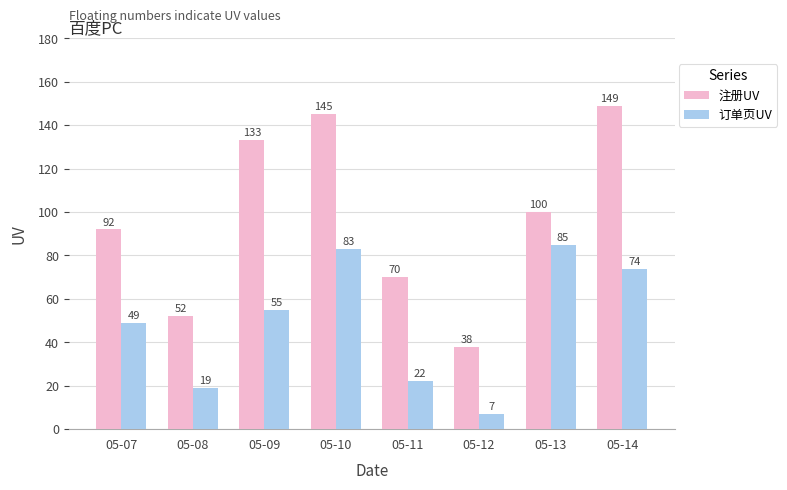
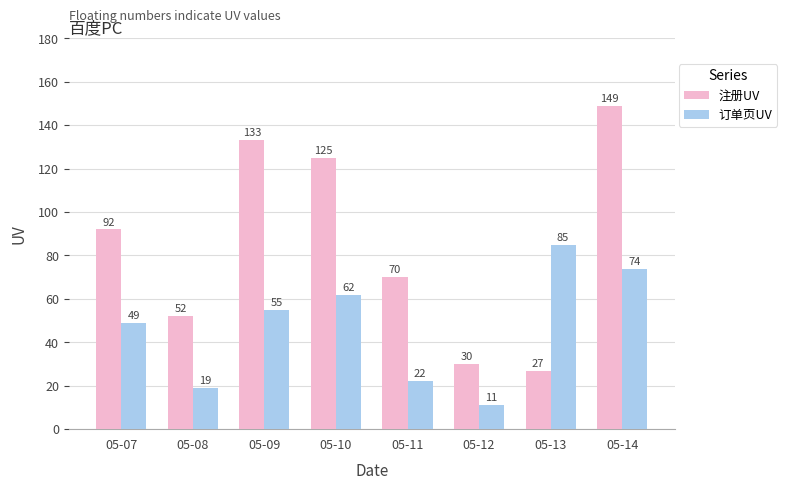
注册UV, 05-10: 145 -> 125
订单页UV, 05-10: 83 -> 62
注册UV, 05-12: 38 -> 30
订单页UV, 05-12: 7 -> 11
注册UV, 05-13: 100 -> 27
